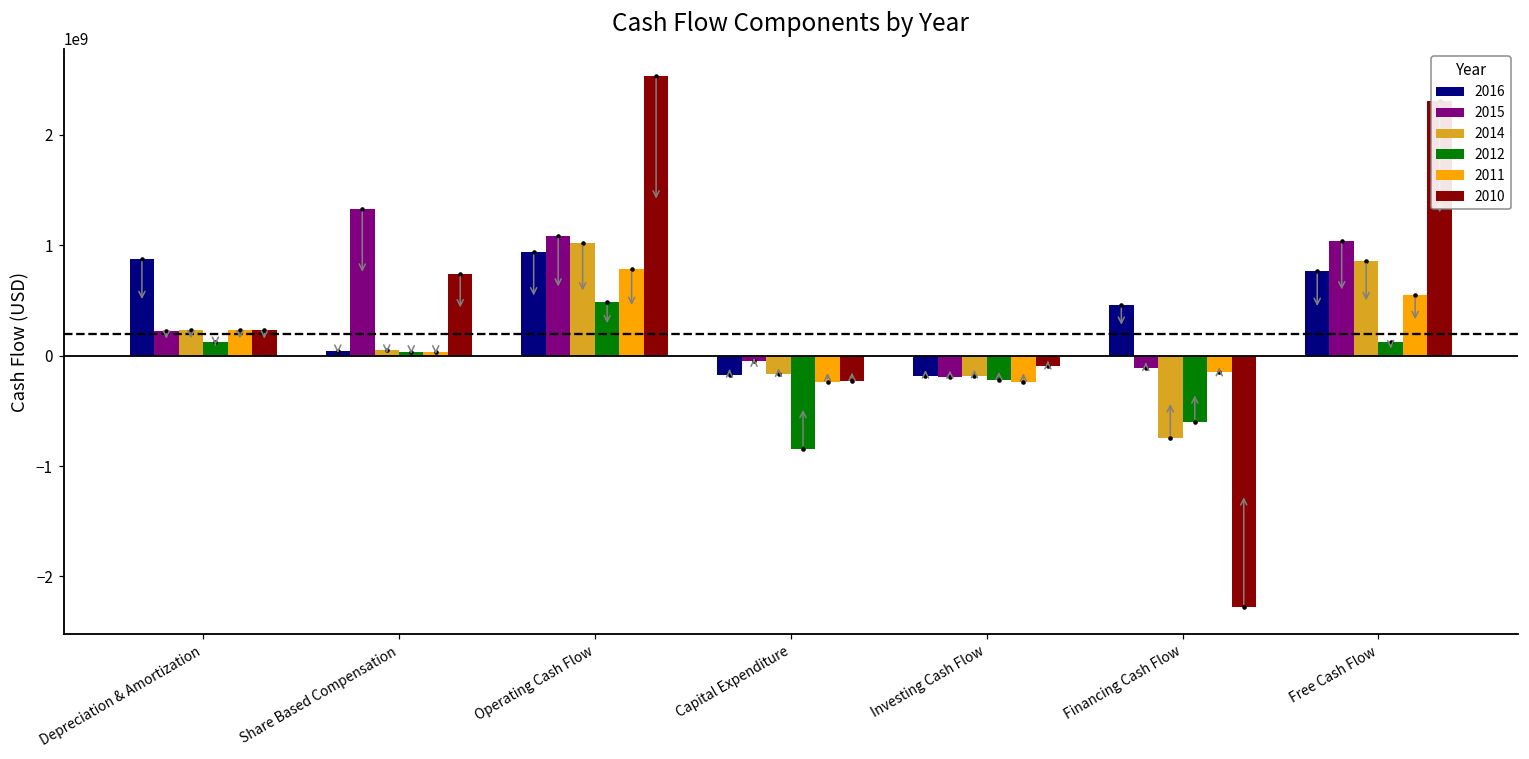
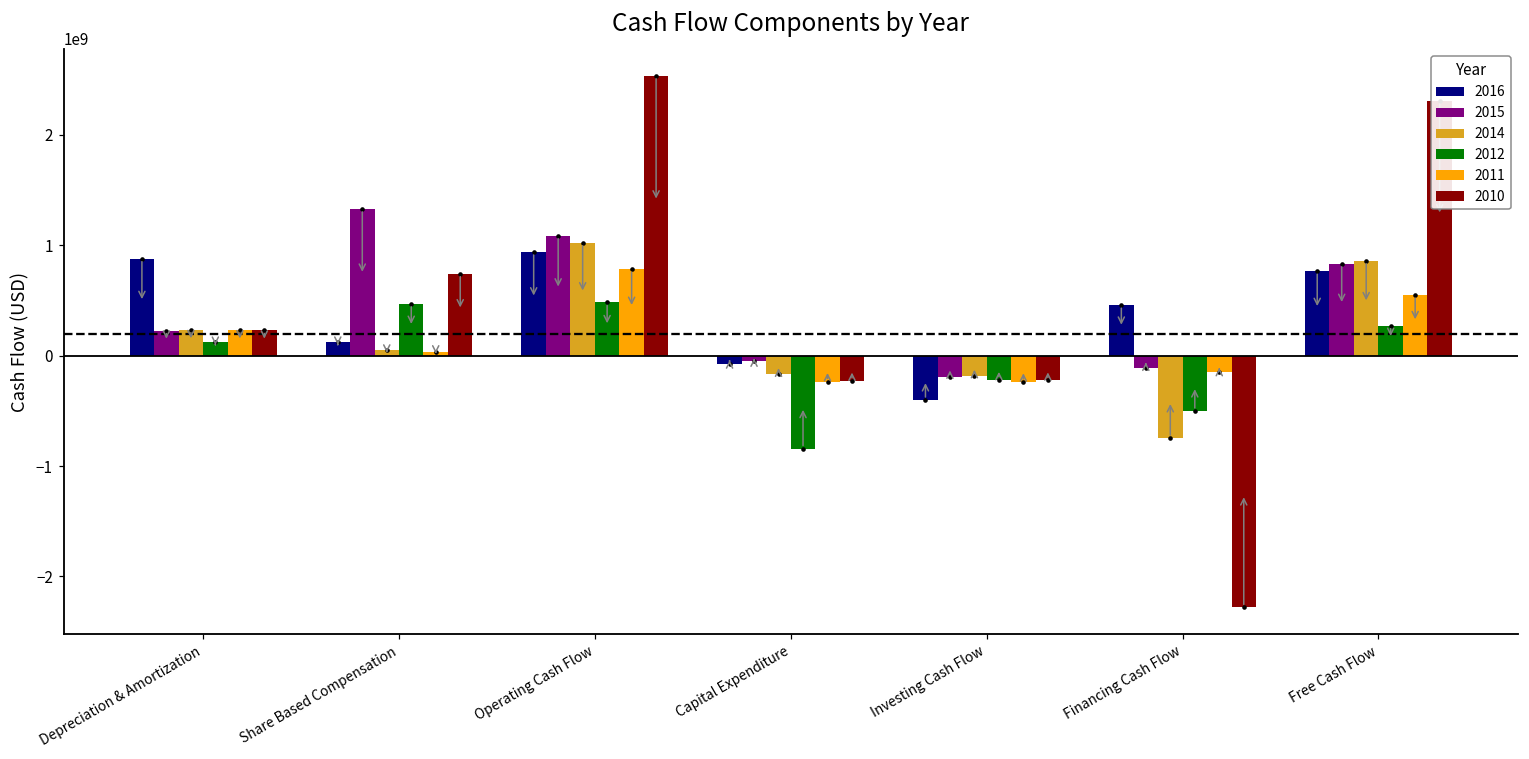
2016, Share Based Compensation: 50000000 -> 130000000
2012, Share Based Compensation: 40000000 -> 470000000
2016, Capital Expenditure: -170000000 -> -80000000
2016, Investing Cash Flow: -190000000 -> -400000000
2010, Investing Cash Flow: -90000000 -> -230000000
2012, Financing Cash Flow: -600000000 -> -500000000
2015, Free Cash Flow: 1040000000 -> 830000000
2012, Free Cash Flow: 120000000 -> 270000000
